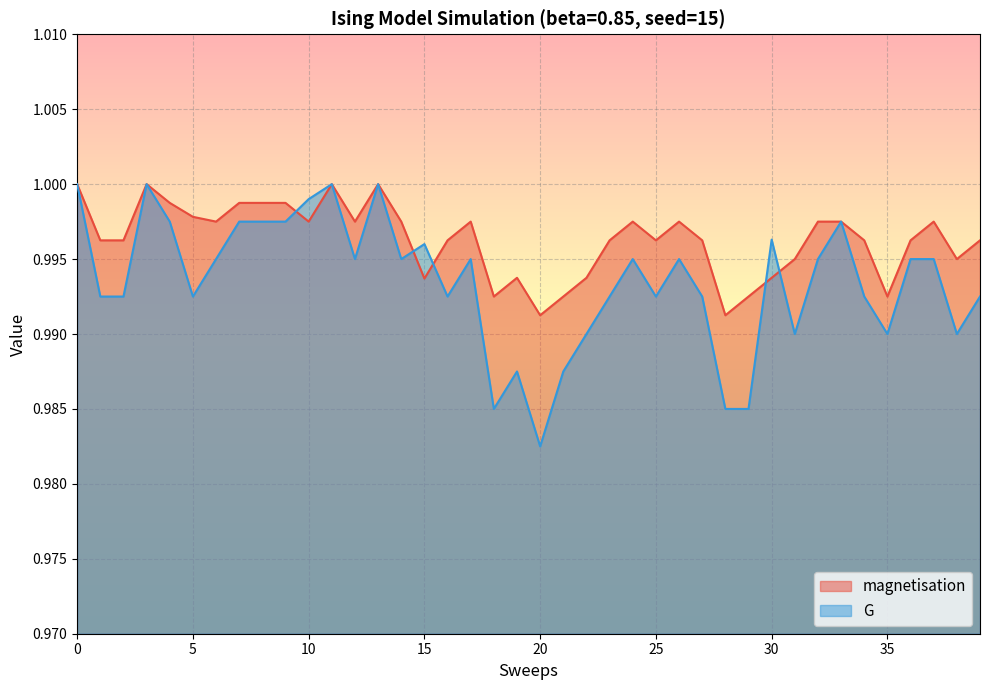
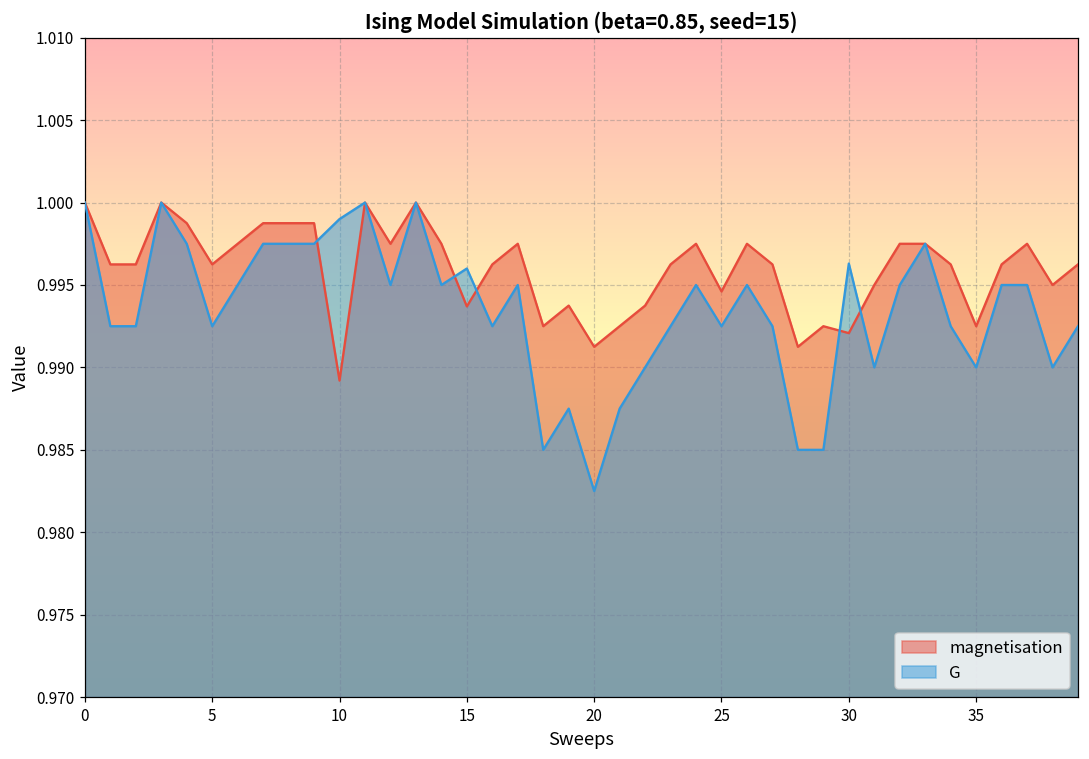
magnetisation, 5: 0.9978 -> 0.9963
magnetisation, 10: 0.9975 -> 0.9892
magnetisation, 25: 0.9963 -> 0.9946
magnetisation, 30: 0.9938 -> 0.9921
